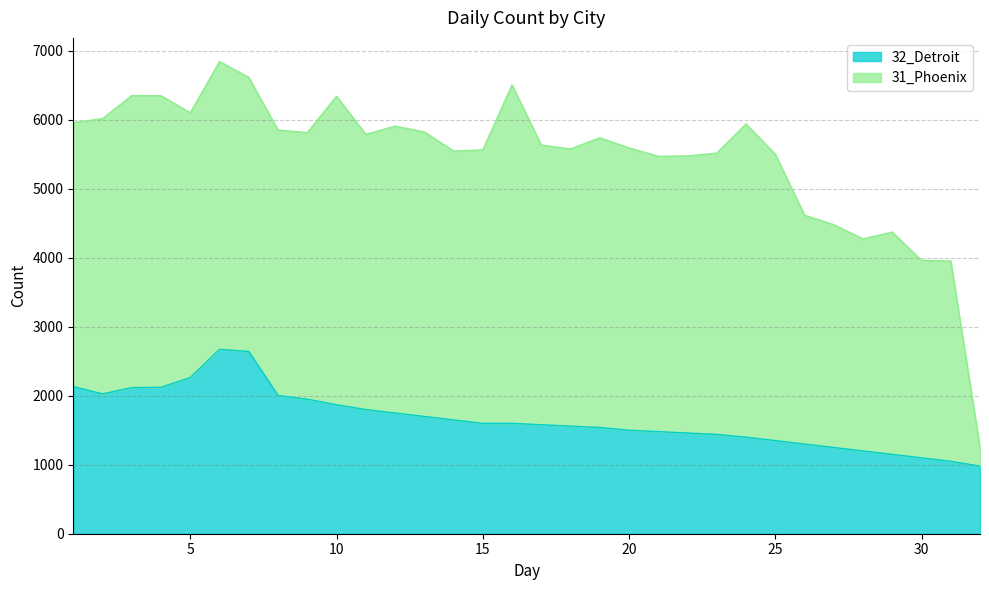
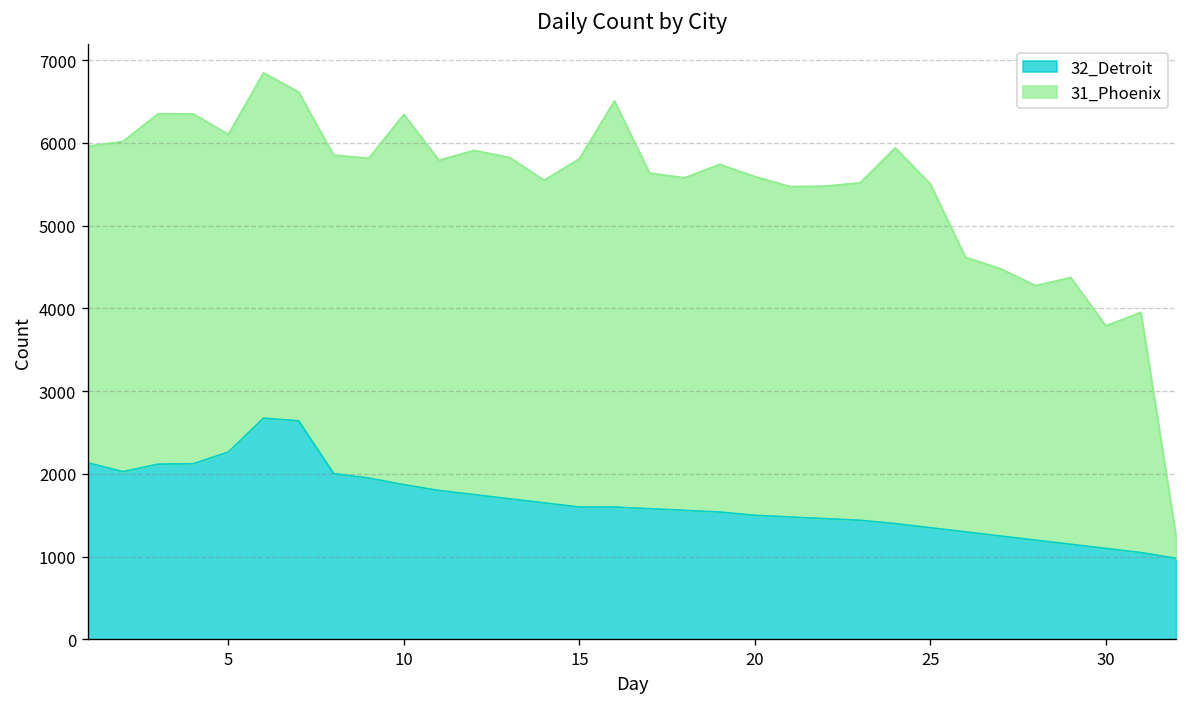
31_Phoenix, 15: 4000 -> 4200
31_Phoenix, 30: 2900 -> 2700
